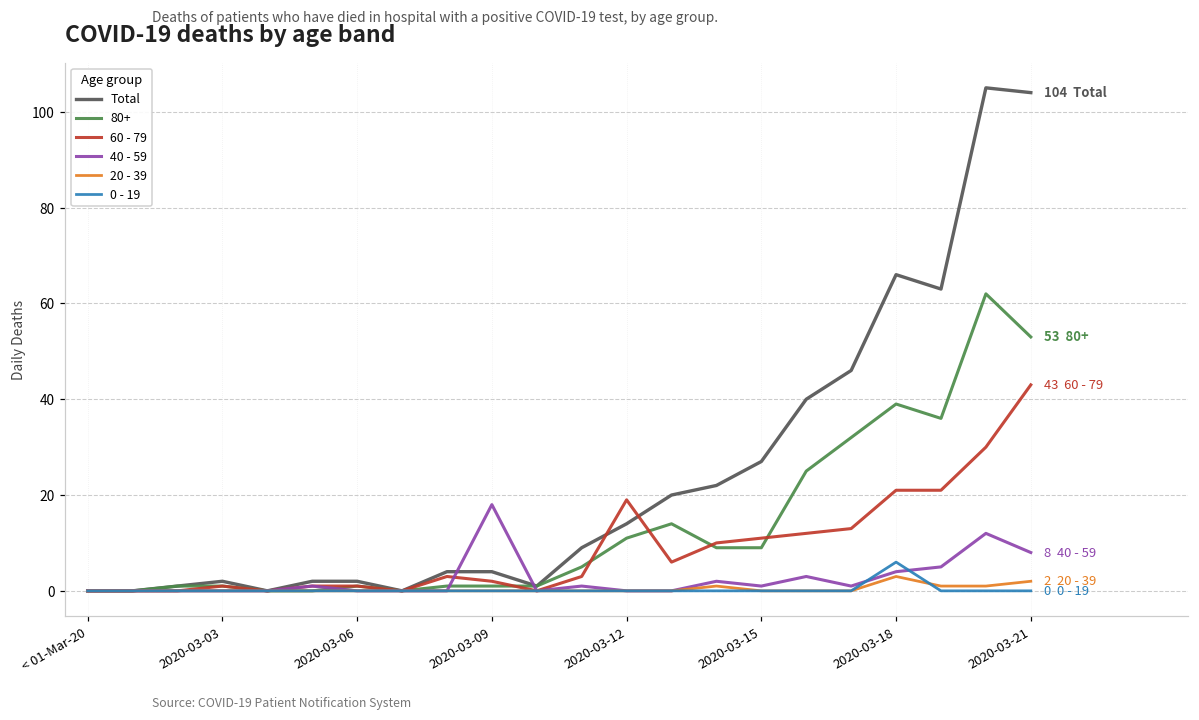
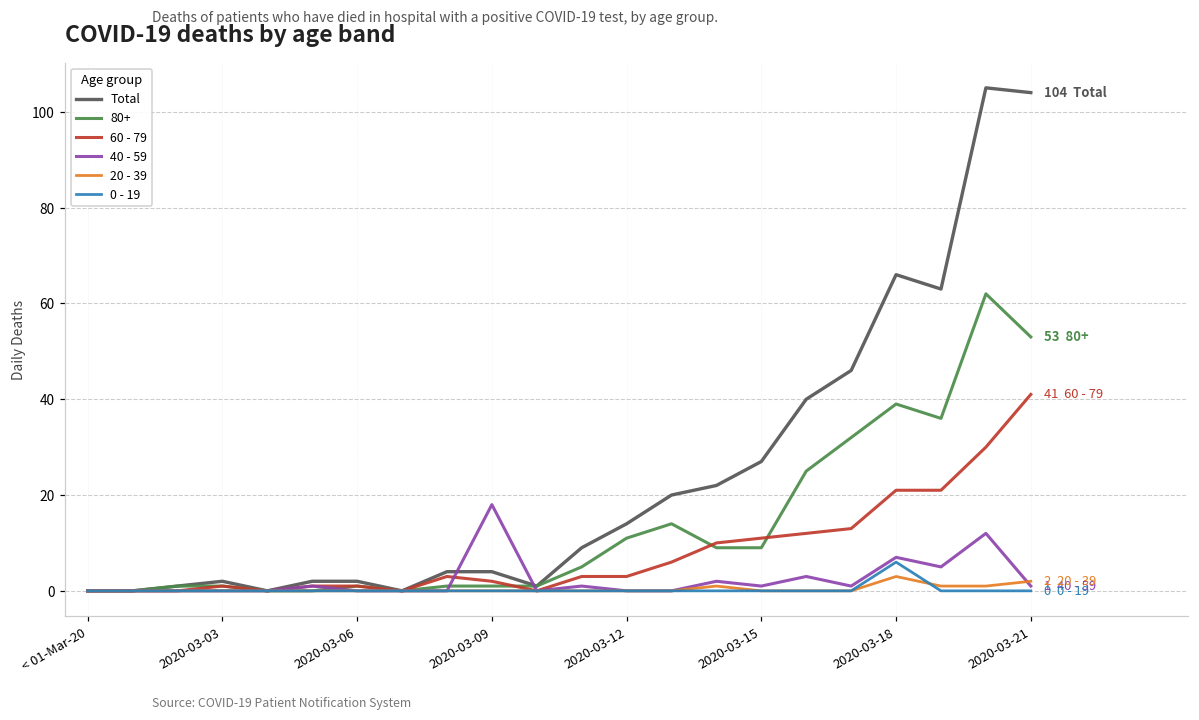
60 - 79, 2020-03-12: 19 -> 3
40 - 59, 2020-03-18: 4 -> 7
60 - 79, 2020-03-21: 43 -> 41
40 - 59, 2020-03-21: 8 -> 1
